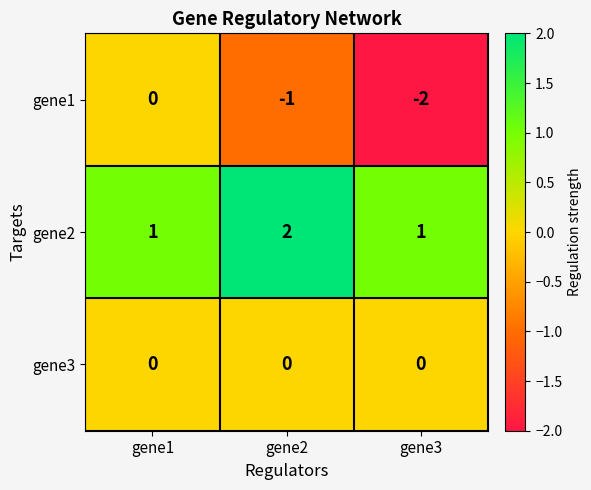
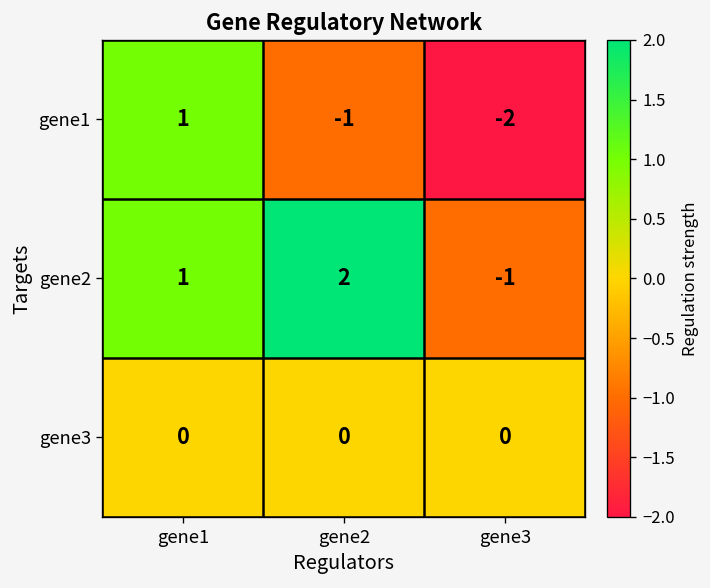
gene1, gene1: 0 -> 1
gene2, gene3: 1 -> -1
